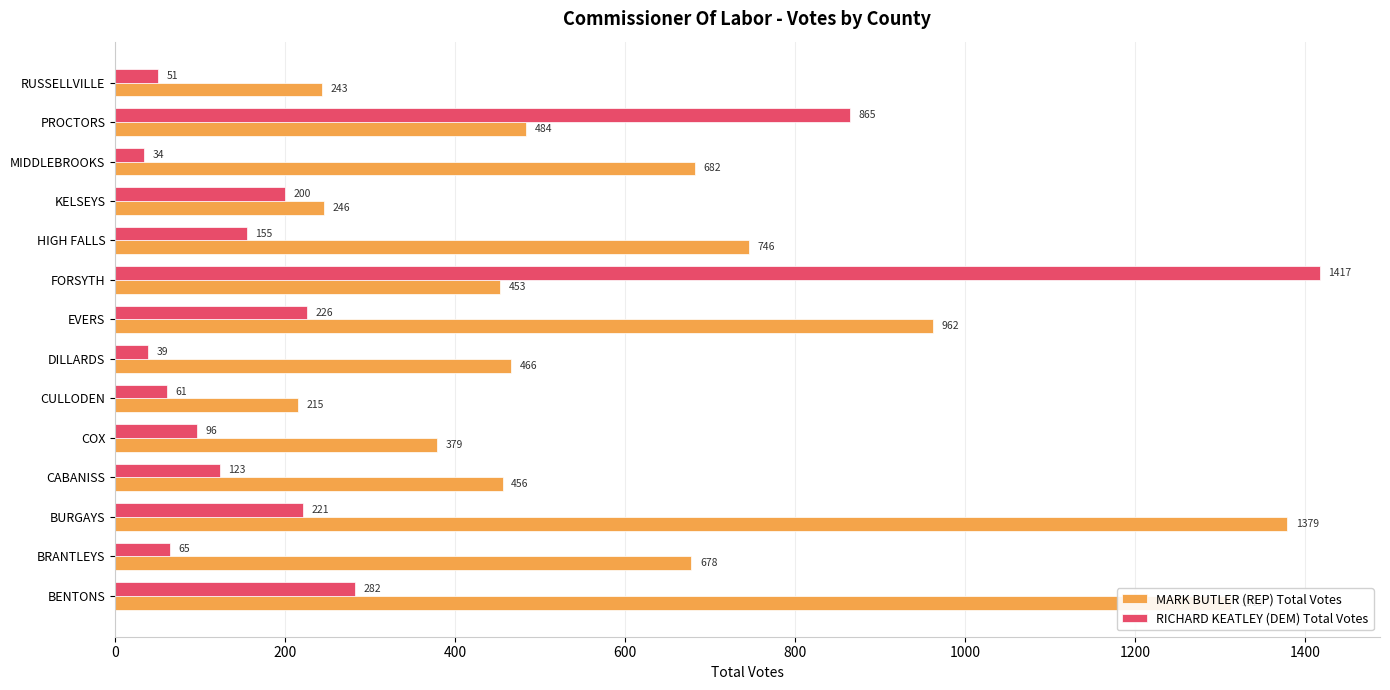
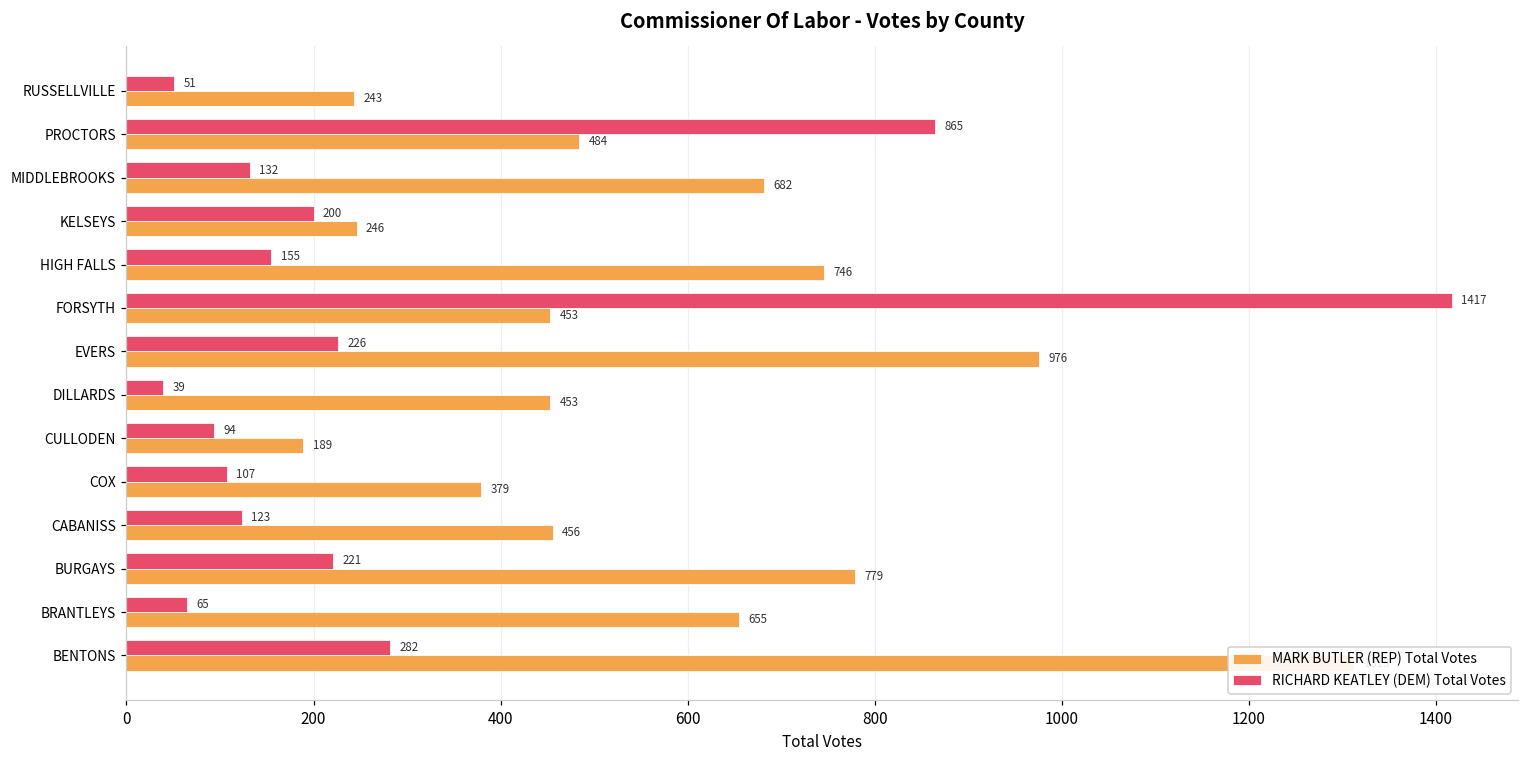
RICHARD KEATLEY (DEM) Total Votes, MIDDLEBROOKS: 34 -> 132
MARK BUTLER (REP) Total Votes, EVERS: 962 -> 976
MARK BUTLER (REP) Total Votes, DILLARDS: 466 -> 453
RICHARD KEATLEY (DEM) Total Votes, CULLODEN: 61 -> 94
MARK BUTLER (REP) Total Votes, CULLODEN: 215 -> 189
RICHARD KEATLEY (DEM) Total Votes, COX: 96 -> 107
MARK BUTLER (REP) Total Votes, BURGAYS: 1379 -> 779
MARK BUTLER (REP) Total Votes, BRANTLEYS: 678 -> 655
